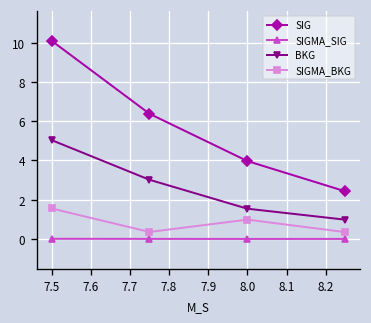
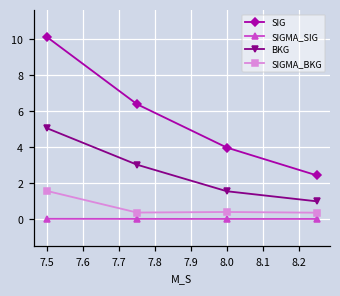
SIGMA_BKG, 8.0: 1.0 -> 0.4
